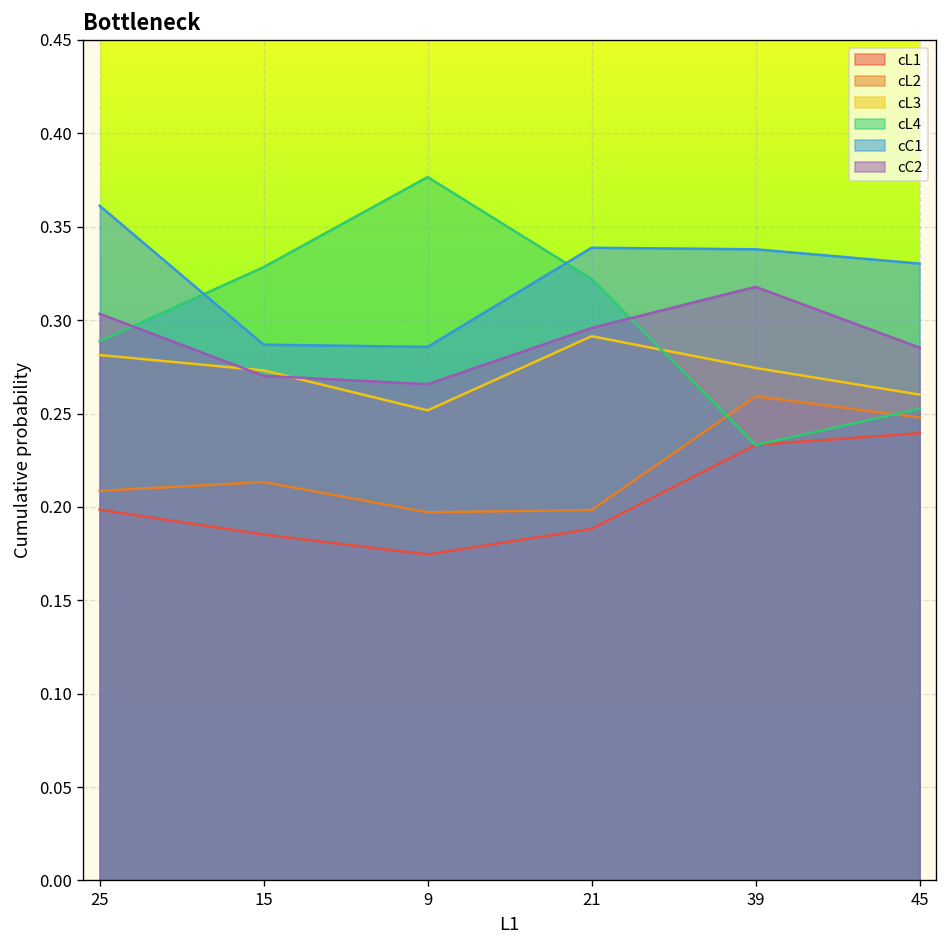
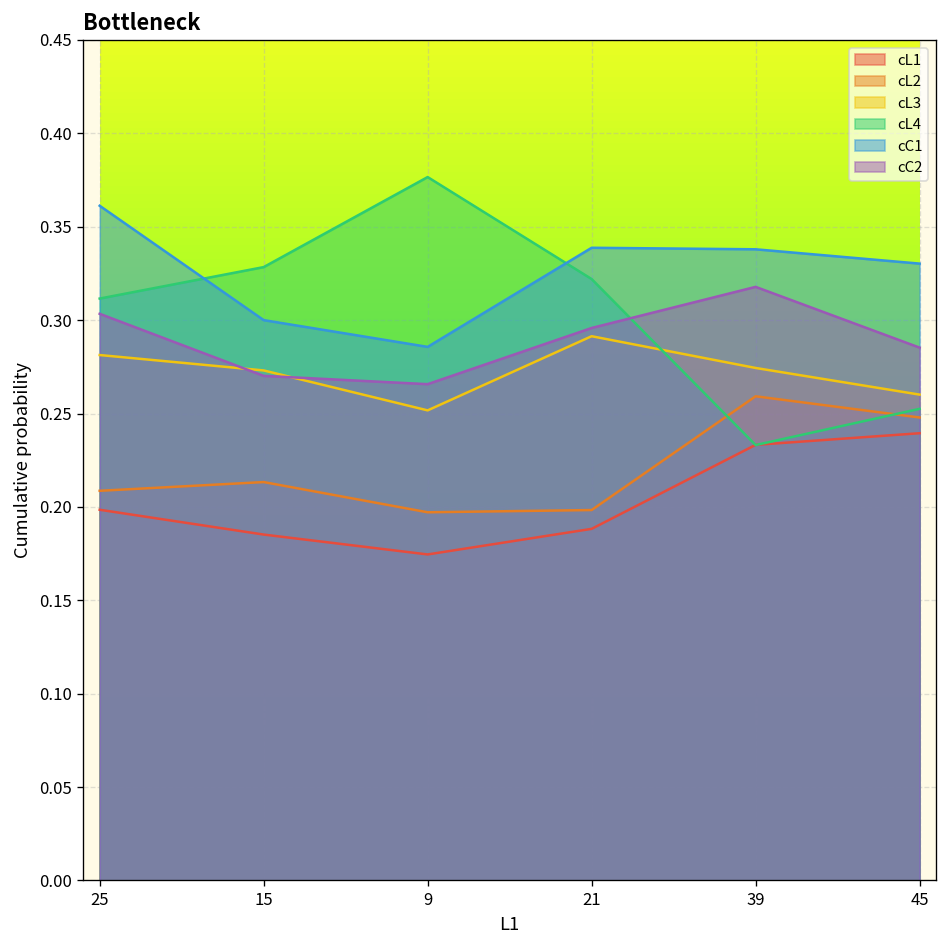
cL4, 25: 0.289 -> 0.312
cC1, 15: 0.287 -> 0.300
